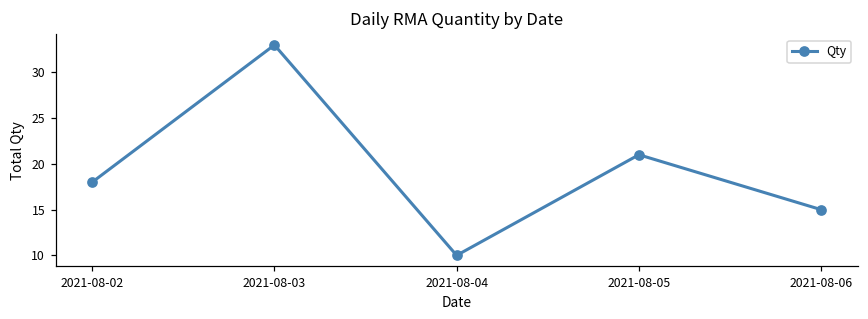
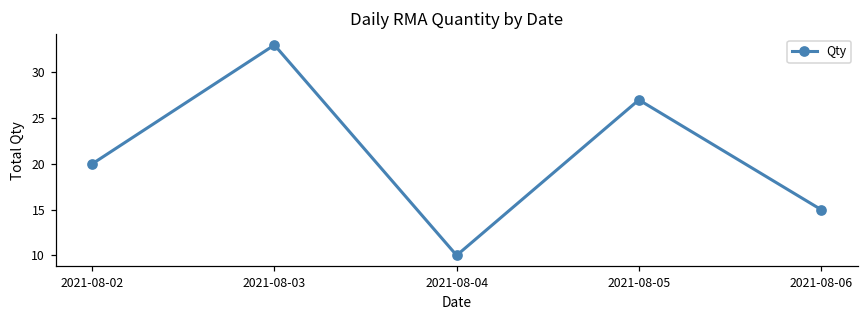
2021-08-02: 18 -> 20
2021-08-05: 21 -> 27
